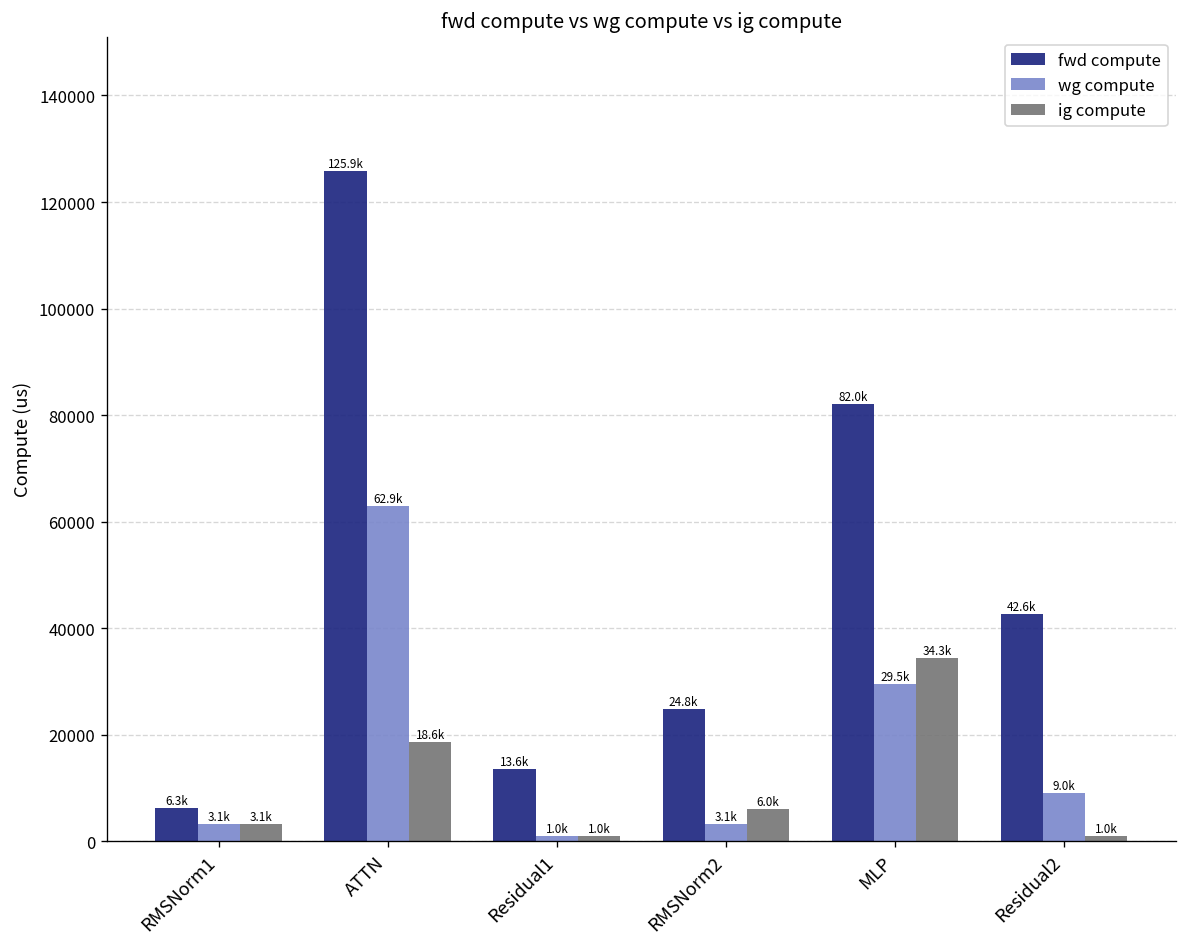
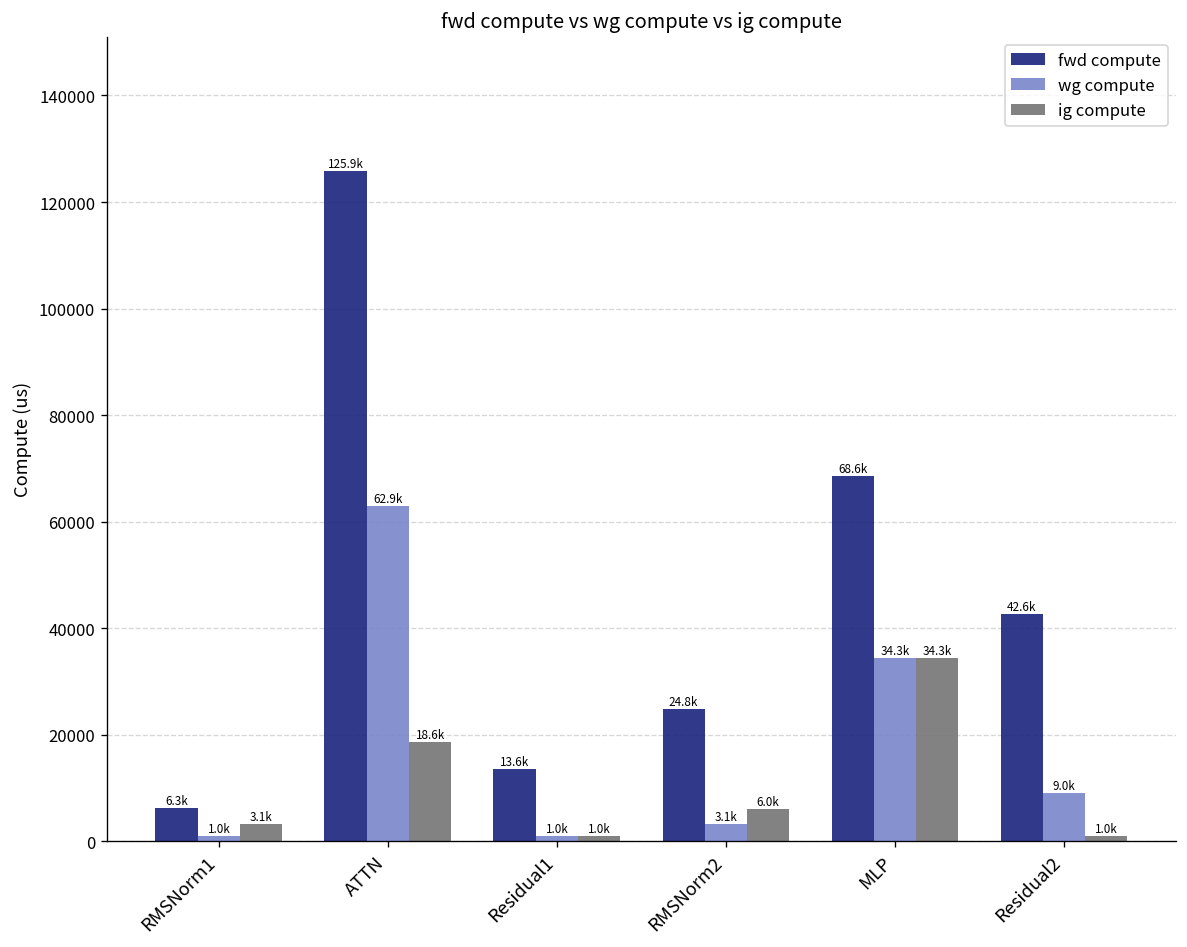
wg compute, RMSNorm1: 3.1k -> 1.0k
fwd compute, MLP: 82.0k -> 68.6k
wg compute, MLP: 29.5k -> 34.3k
